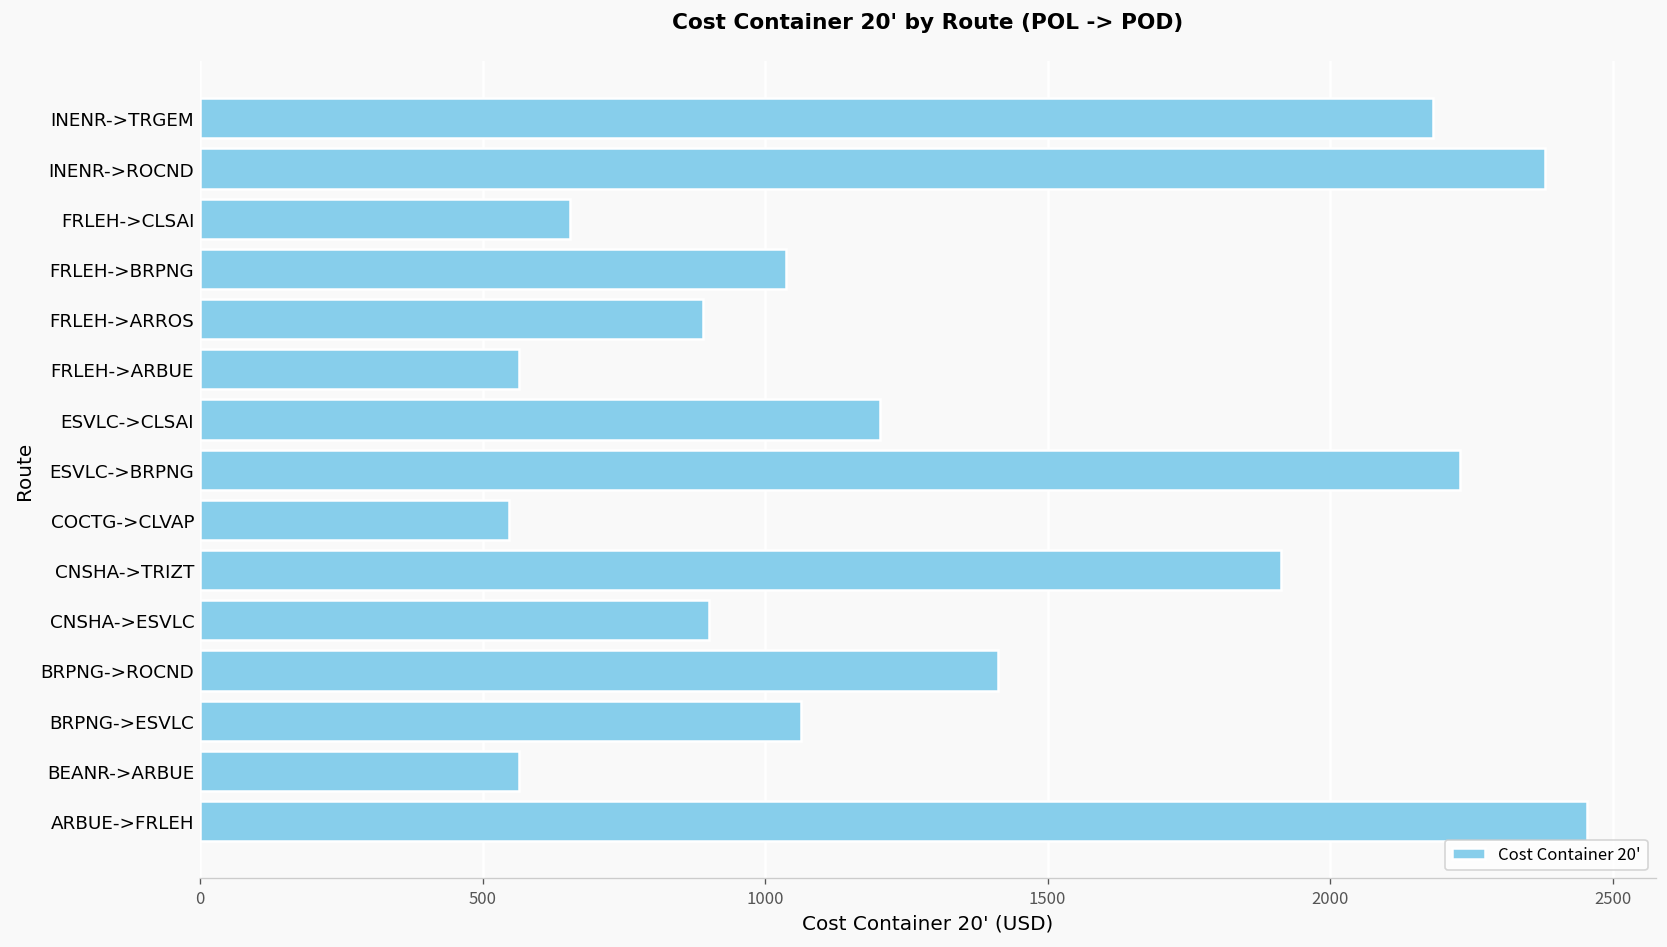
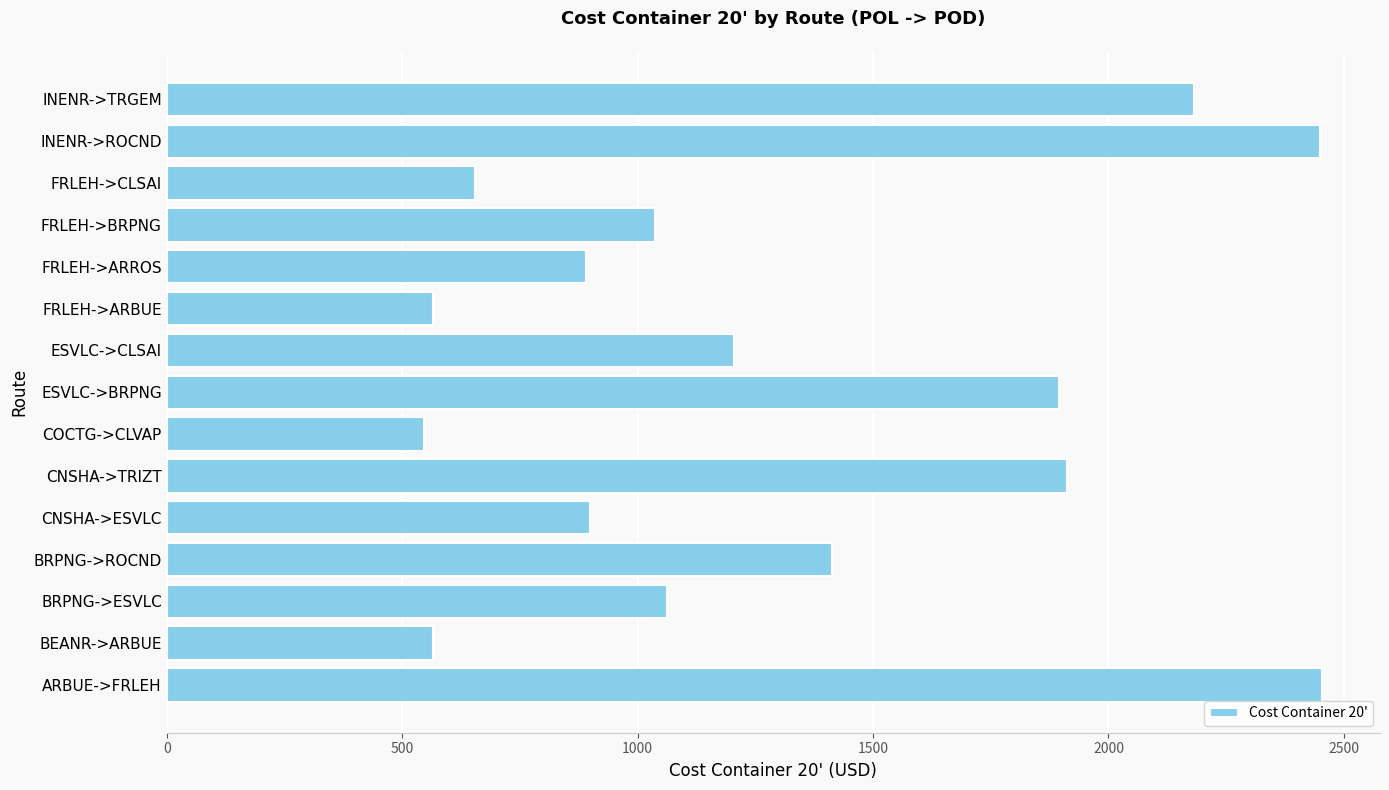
INENR->ROCND: 2380 -> 2450
ESVLC->BRPNG: 2230 -> 1900
